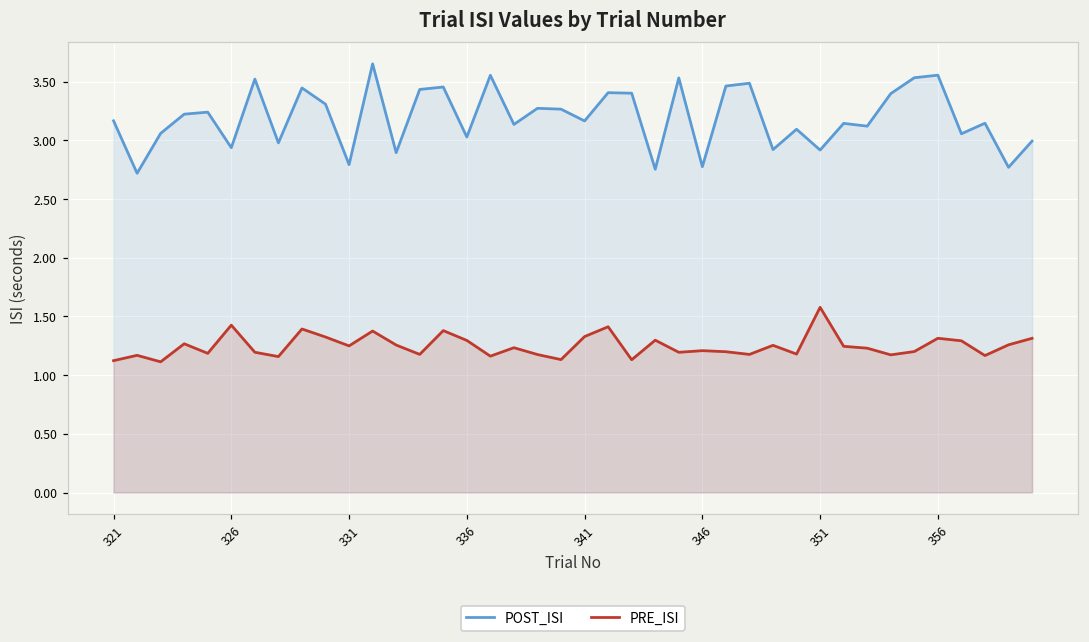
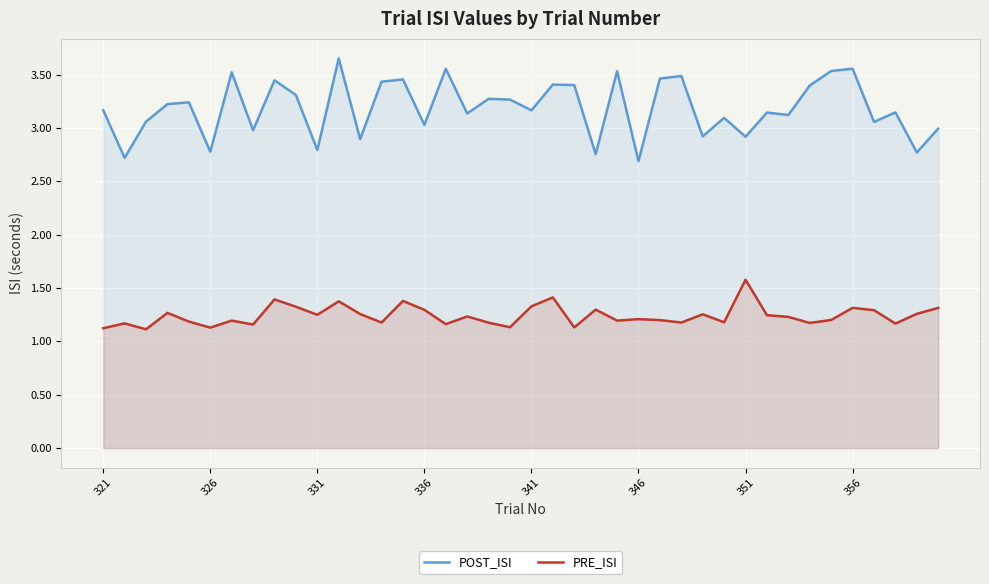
POST_ISI, 326: 2.94 -> 2.78
PRE_ISI, 326: 1.43 -> 1.13
POST_ISI, 346: 2.78 -> 2.69
